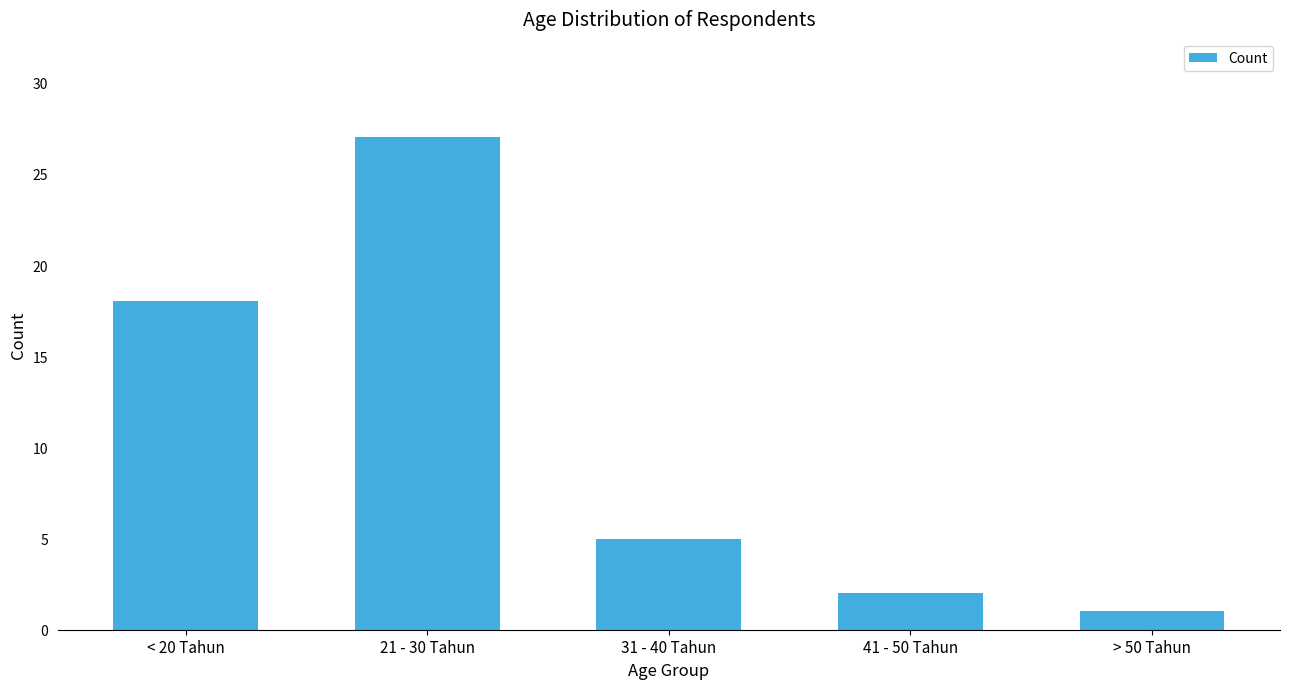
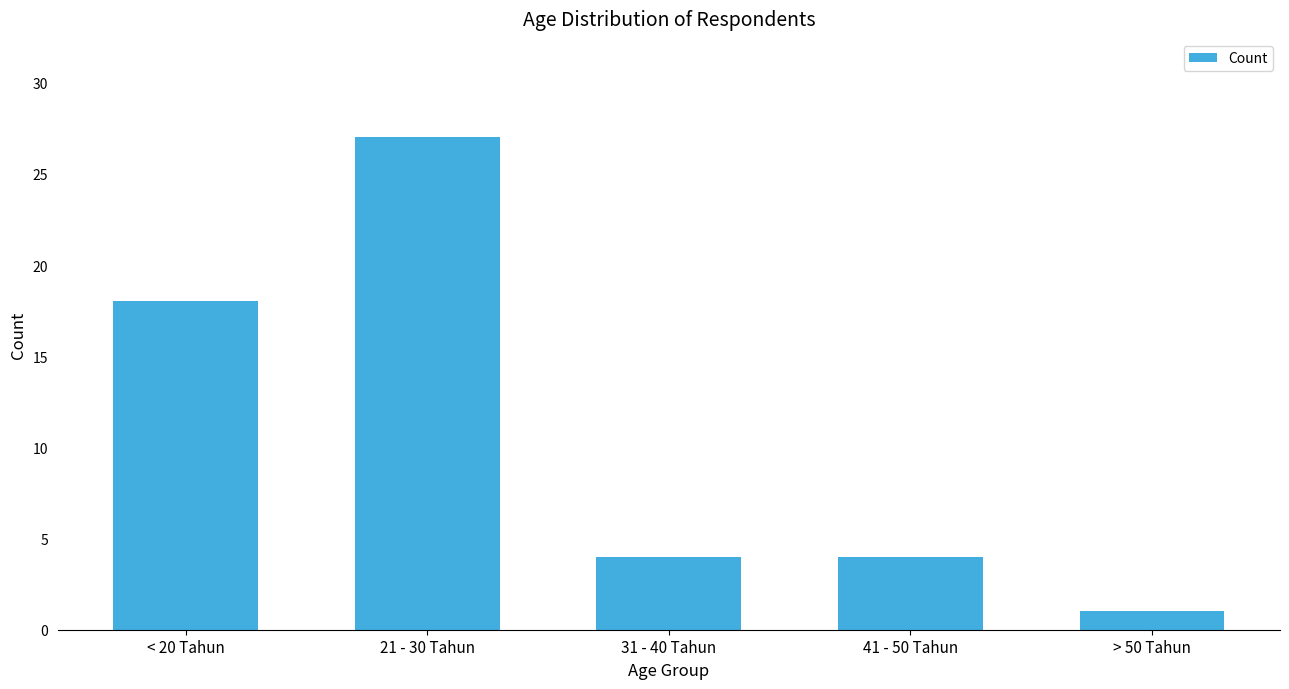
31 - 40 Tahun: 5 -> 4
41 - 50 Tahun: 2 -> 4
